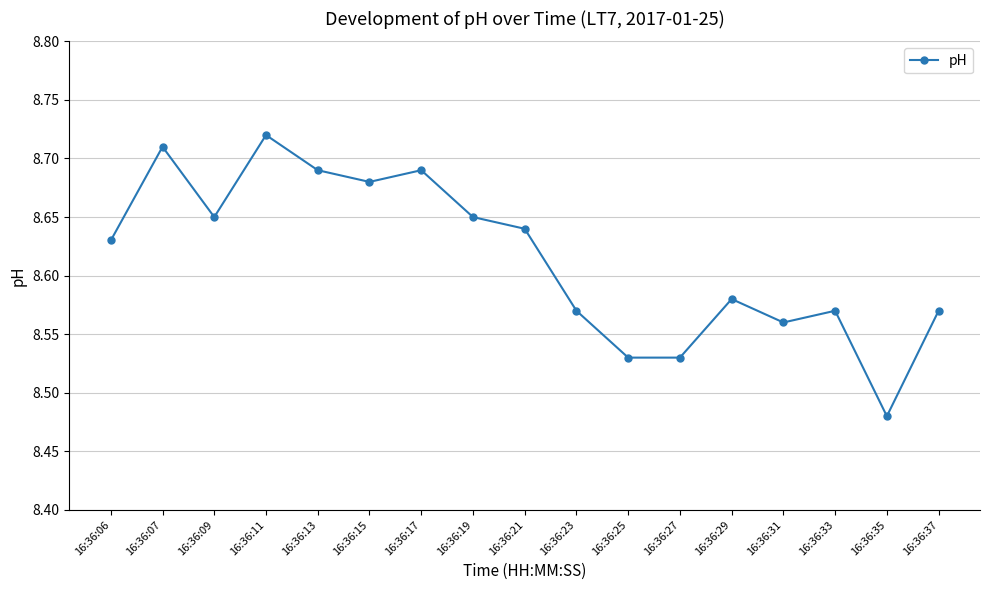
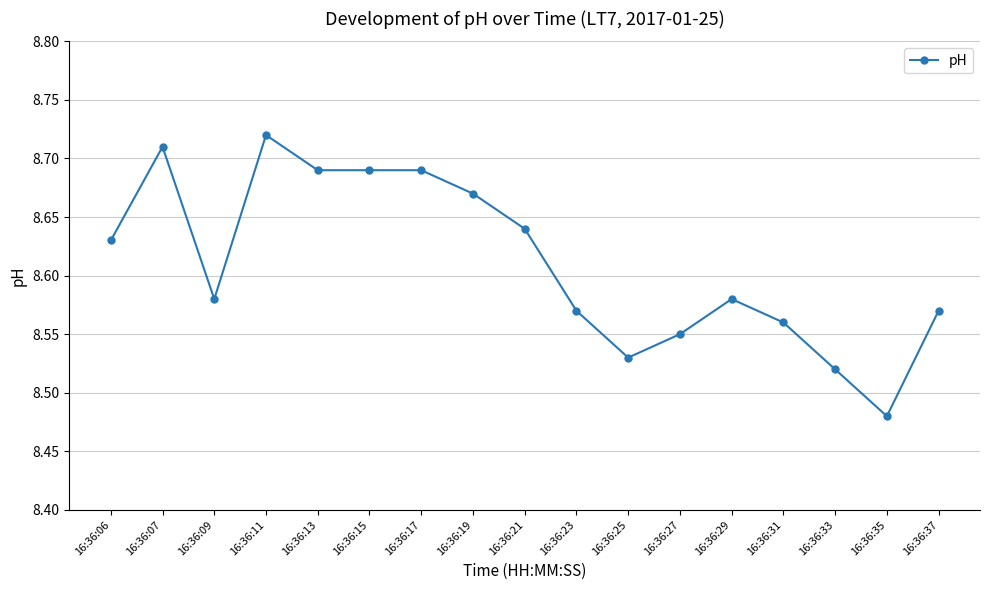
16:36:09: 8.65 -> 8.58
16:36:15: 8.68 -> 8.69
16:36:19: 8.65 -> 8.67
16:36:27: 8.53 -> 8.55
16:36:33: 8.57 -> 8.52
